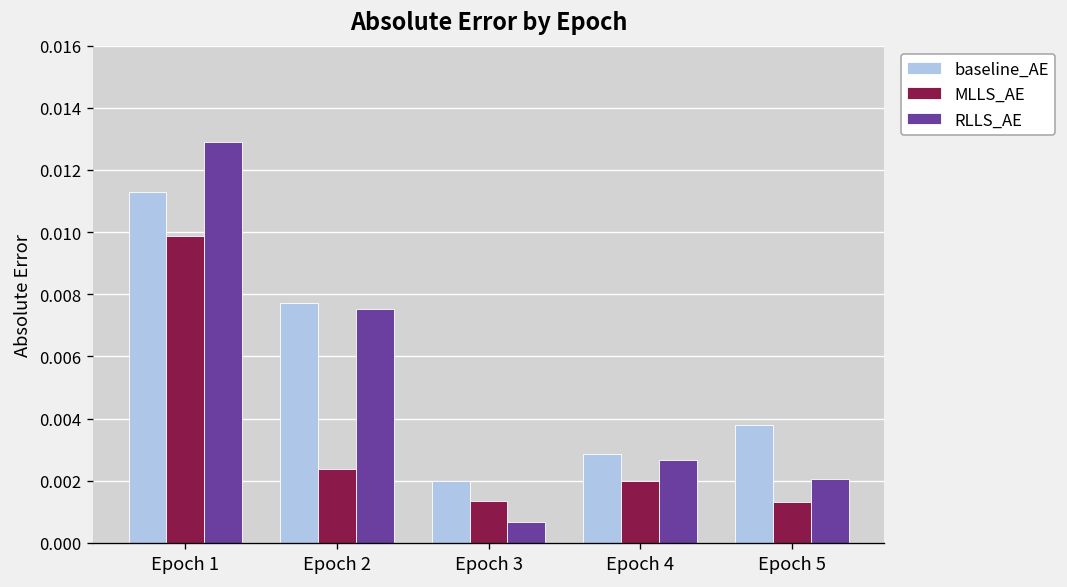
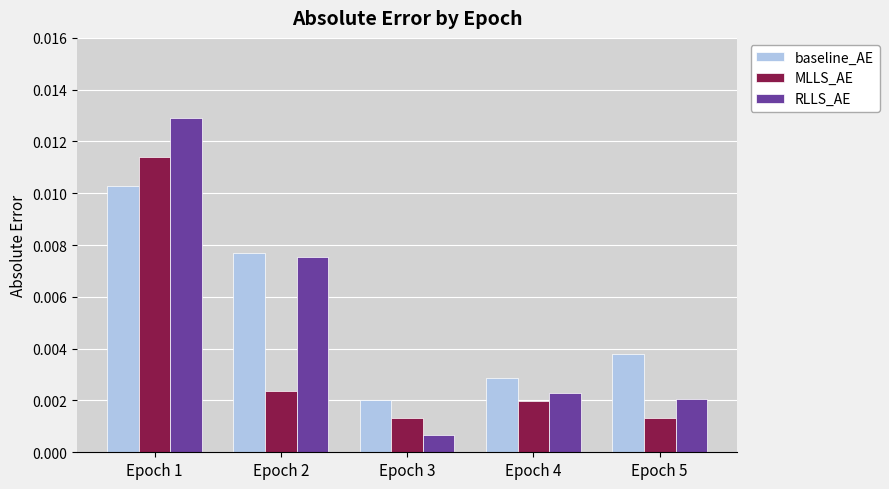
baseline_AE, Epoch 1: 0.0113 -> 0.0103
MLLS_AE, Epoch 1: 0.0099 -> 0.0114
RLLS_AE, Epoch 4: 0.0027 -> 0.0023
